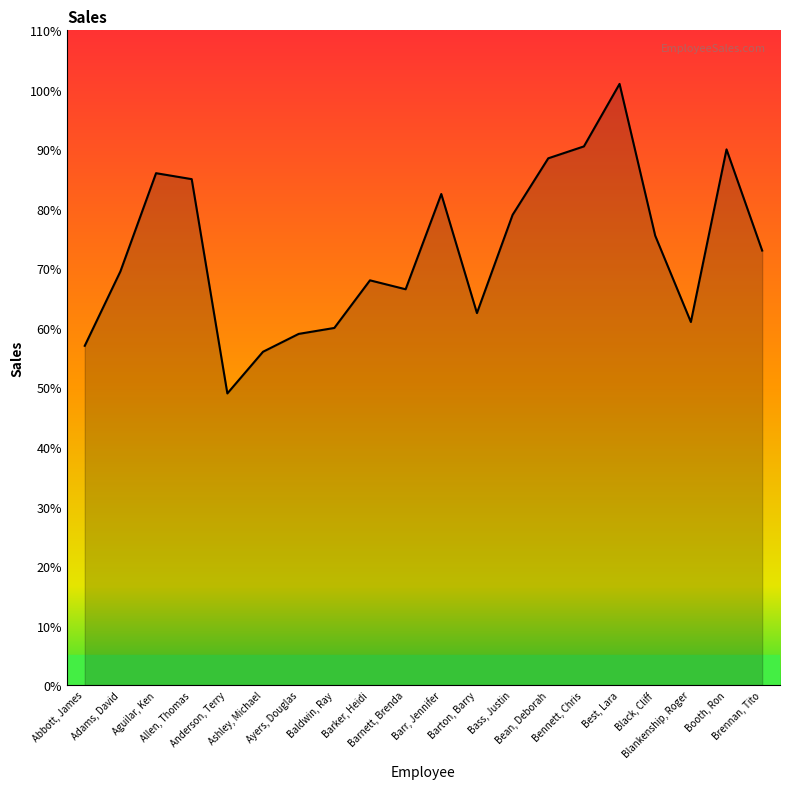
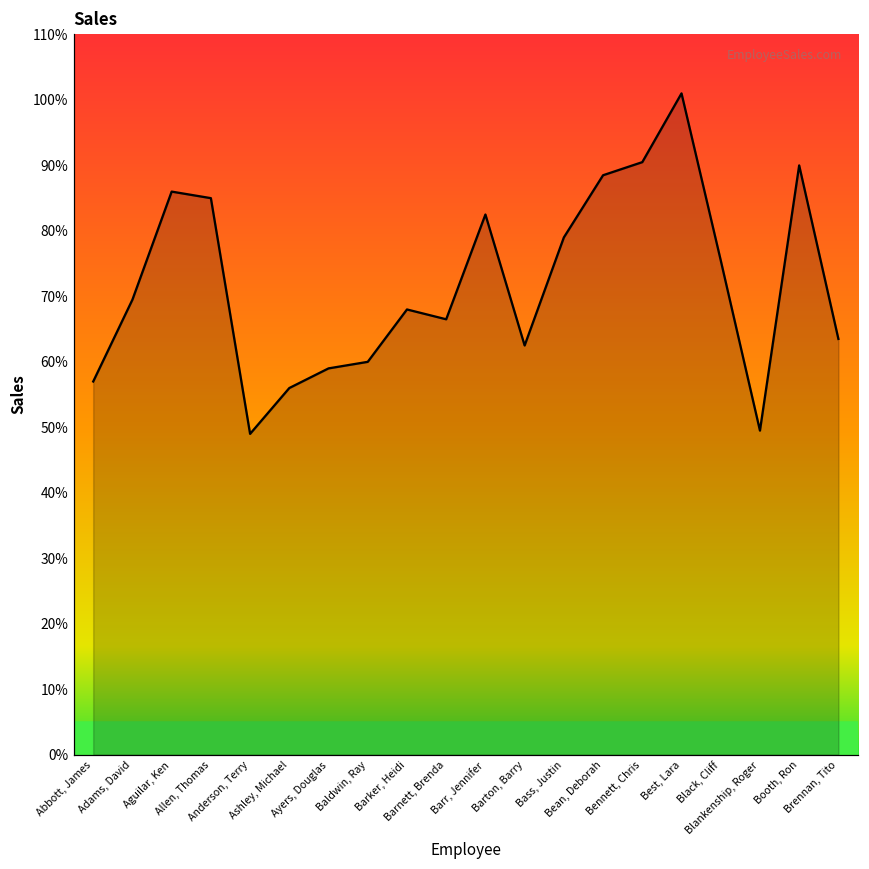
Blankenship, Roger: 61% -> 50%
Brennan, Tito: 73% -> 64%
